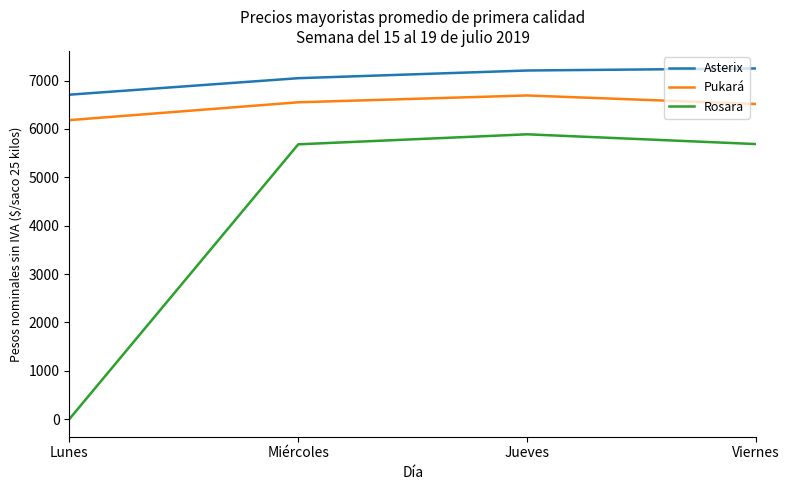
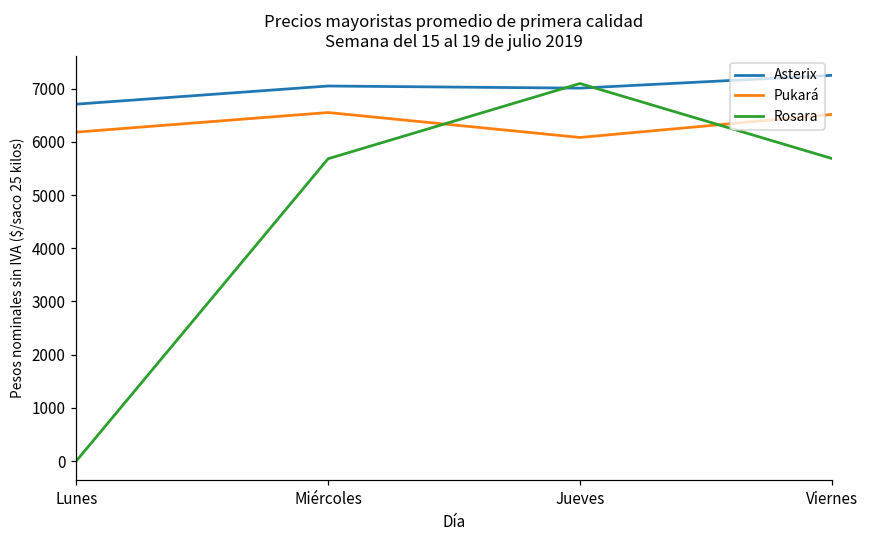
Asterix, Jueves: 7200 -> 7000
Pukará, Jueves: 6700 -> 6100
Rosara, Jueves: 5900 -> 7100
